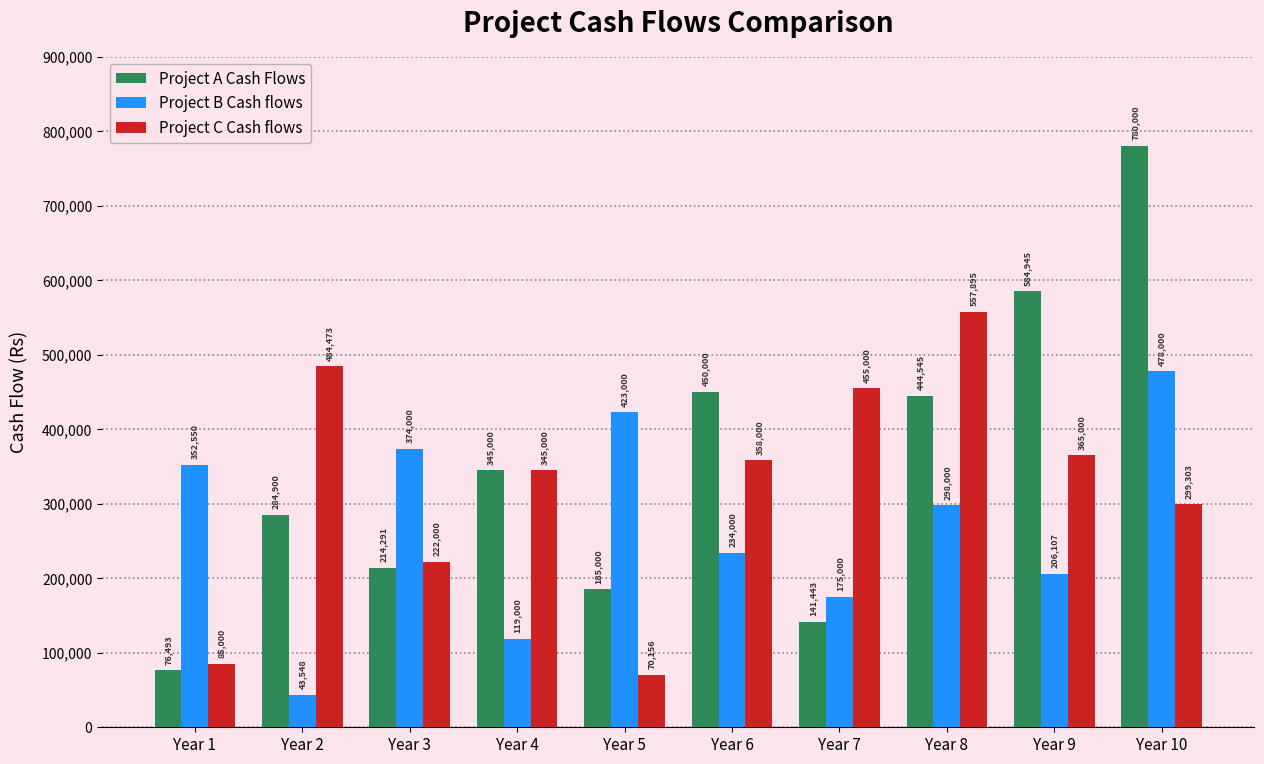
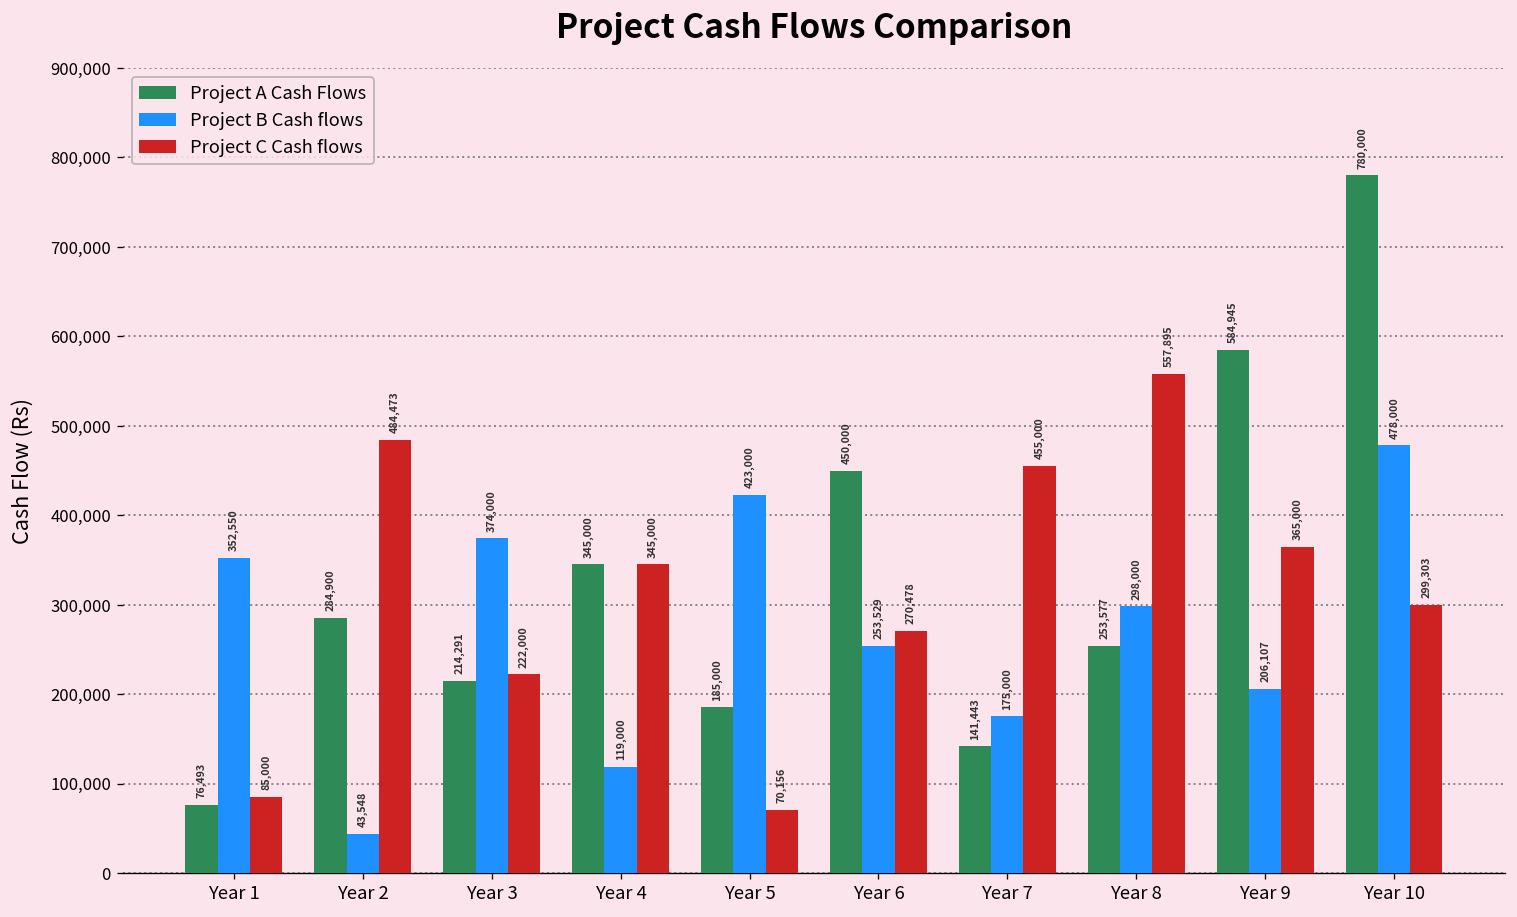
Project B Cash flows, Year 6: 234,000 -> 253,529
Project C Cash flows, Year 6: 358,000 -> 270,478
Project A Cash Flows, Year 8: 444,545 -> 253,577
